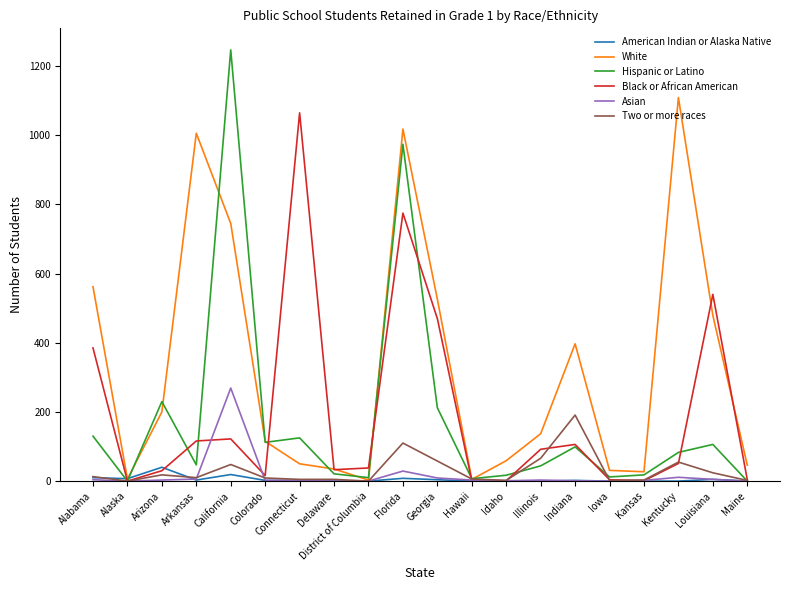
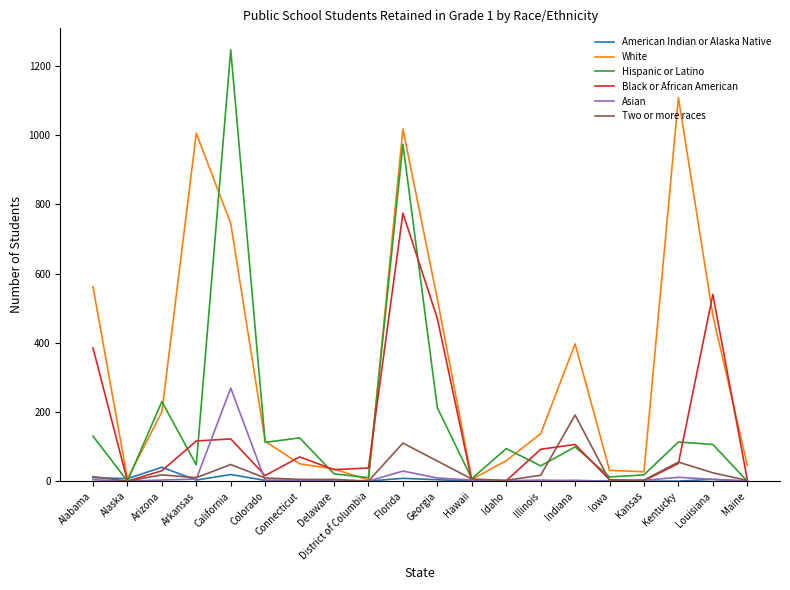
Black or African American, Connecticut: 1070 -> 70
Hispanic or Latino, Idaho: 20 -> 90
Two or more races, Illinois: 70 -> 20
Hispanic or Latino, Kentucky: 80 -> 110
